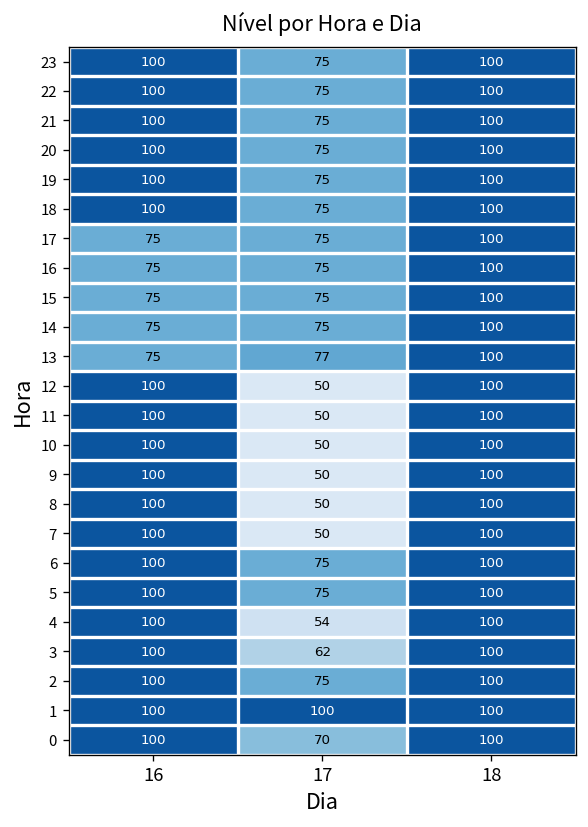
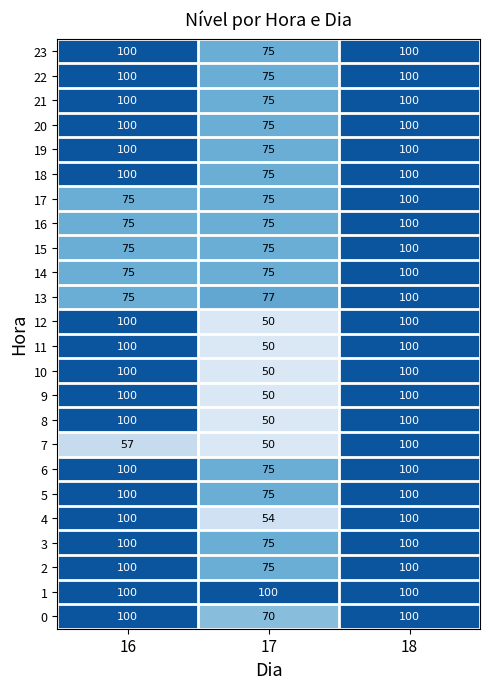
7, 16: 100 -> 57
3, 17: 62 -> 75
